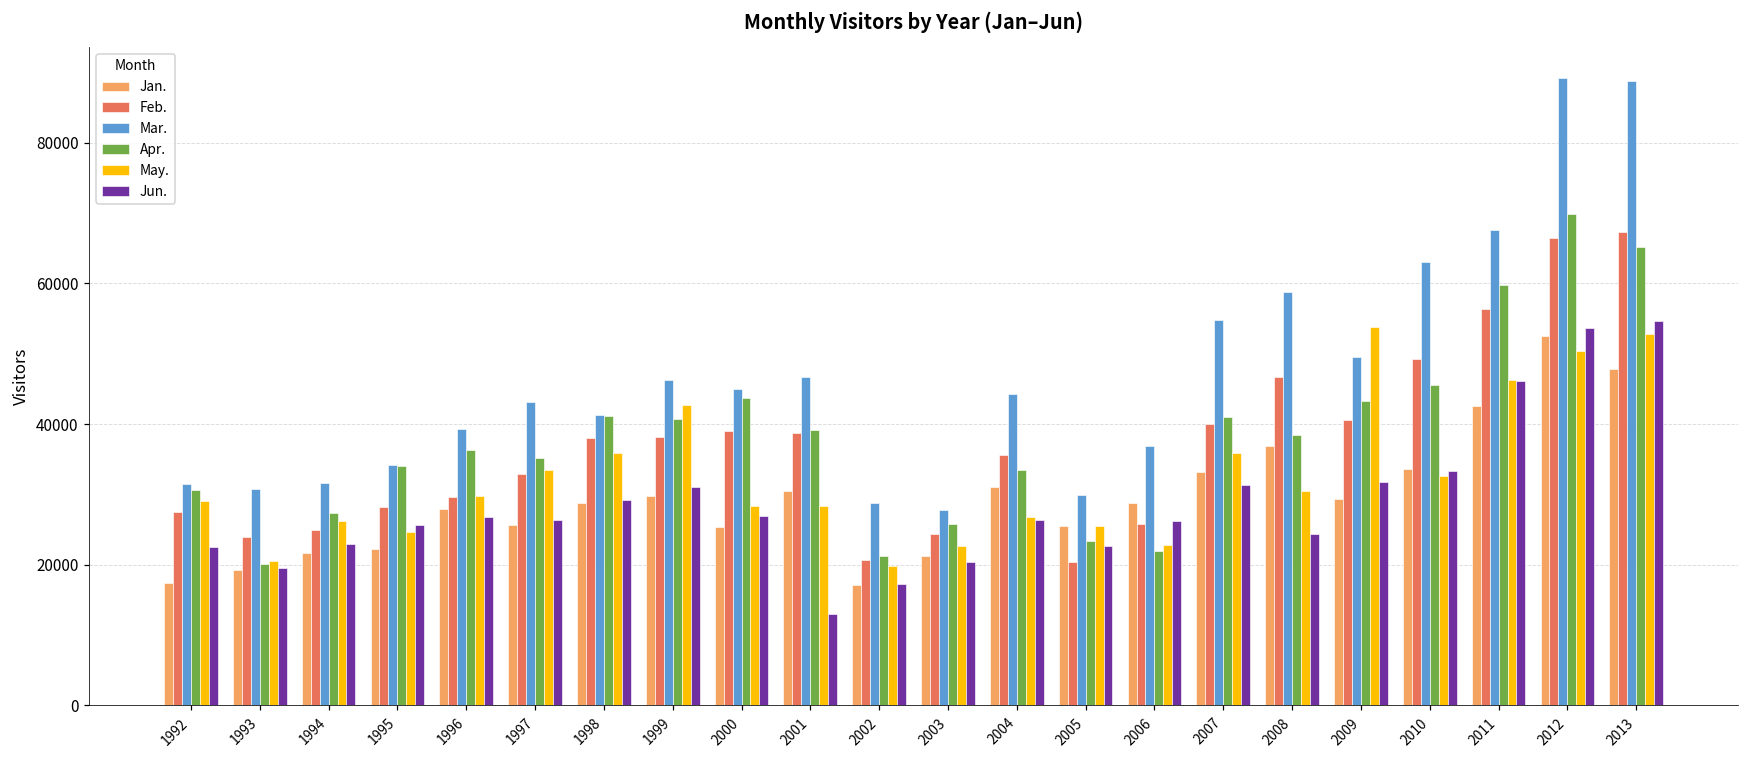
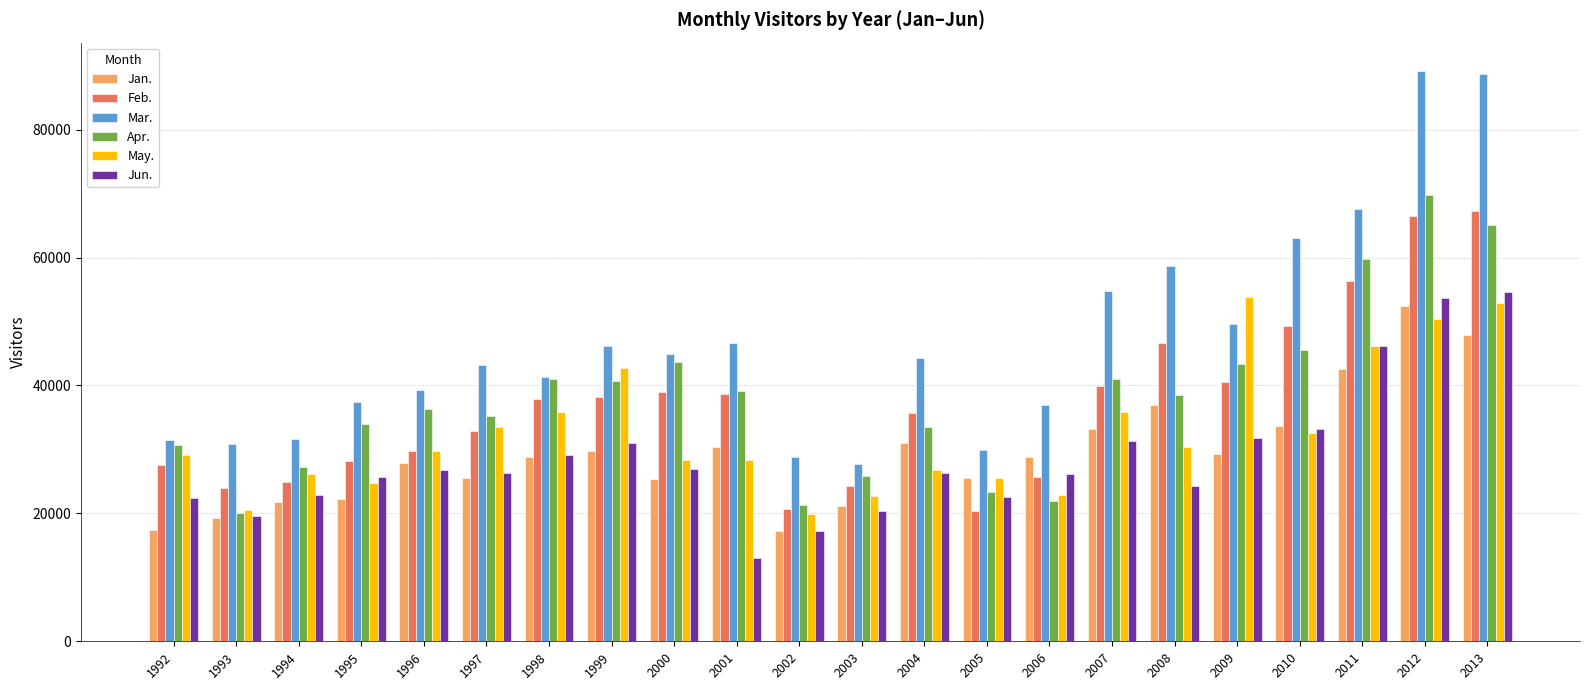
Mar., 1995: 34000 -> 37000
